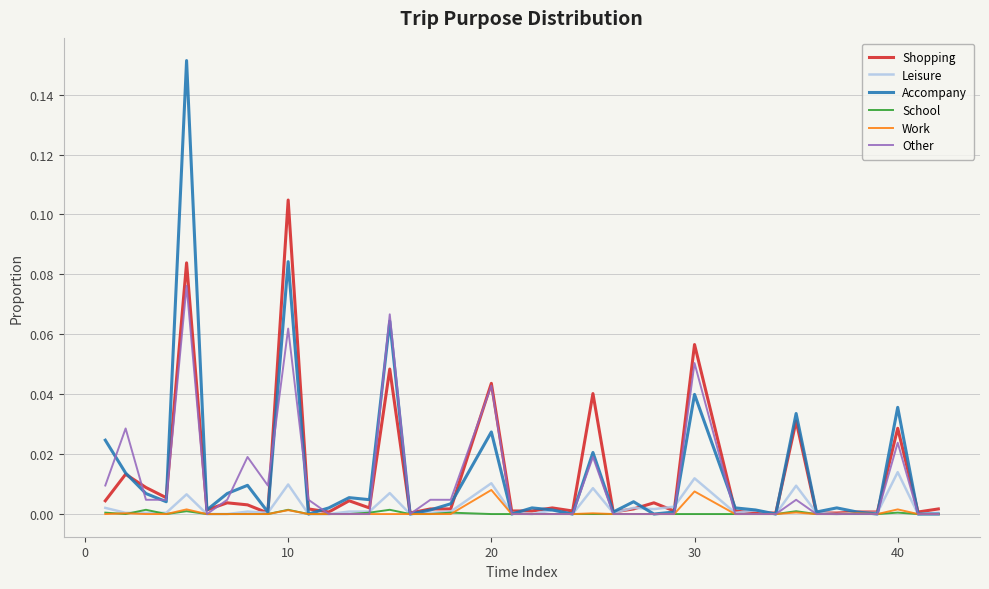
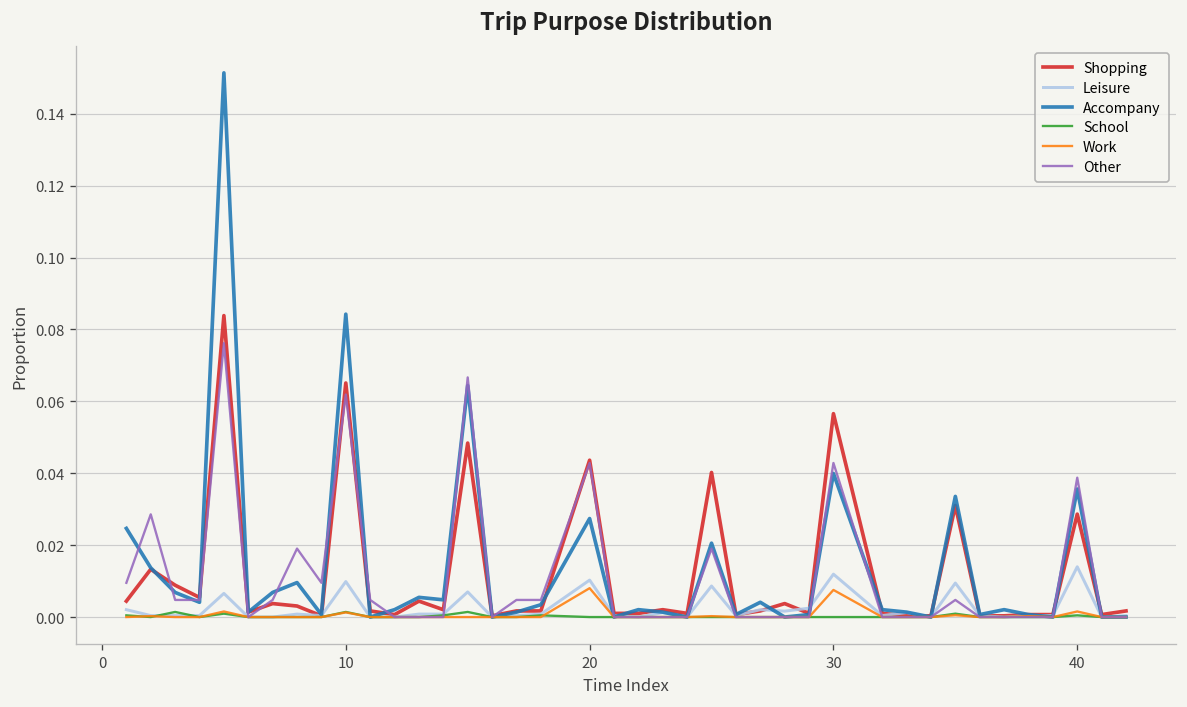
Shopping, 10: 0.105 -> 0.065
Other, 30: 0.050 -> 0.043
Other, 40: 0.024 -> 0.039
